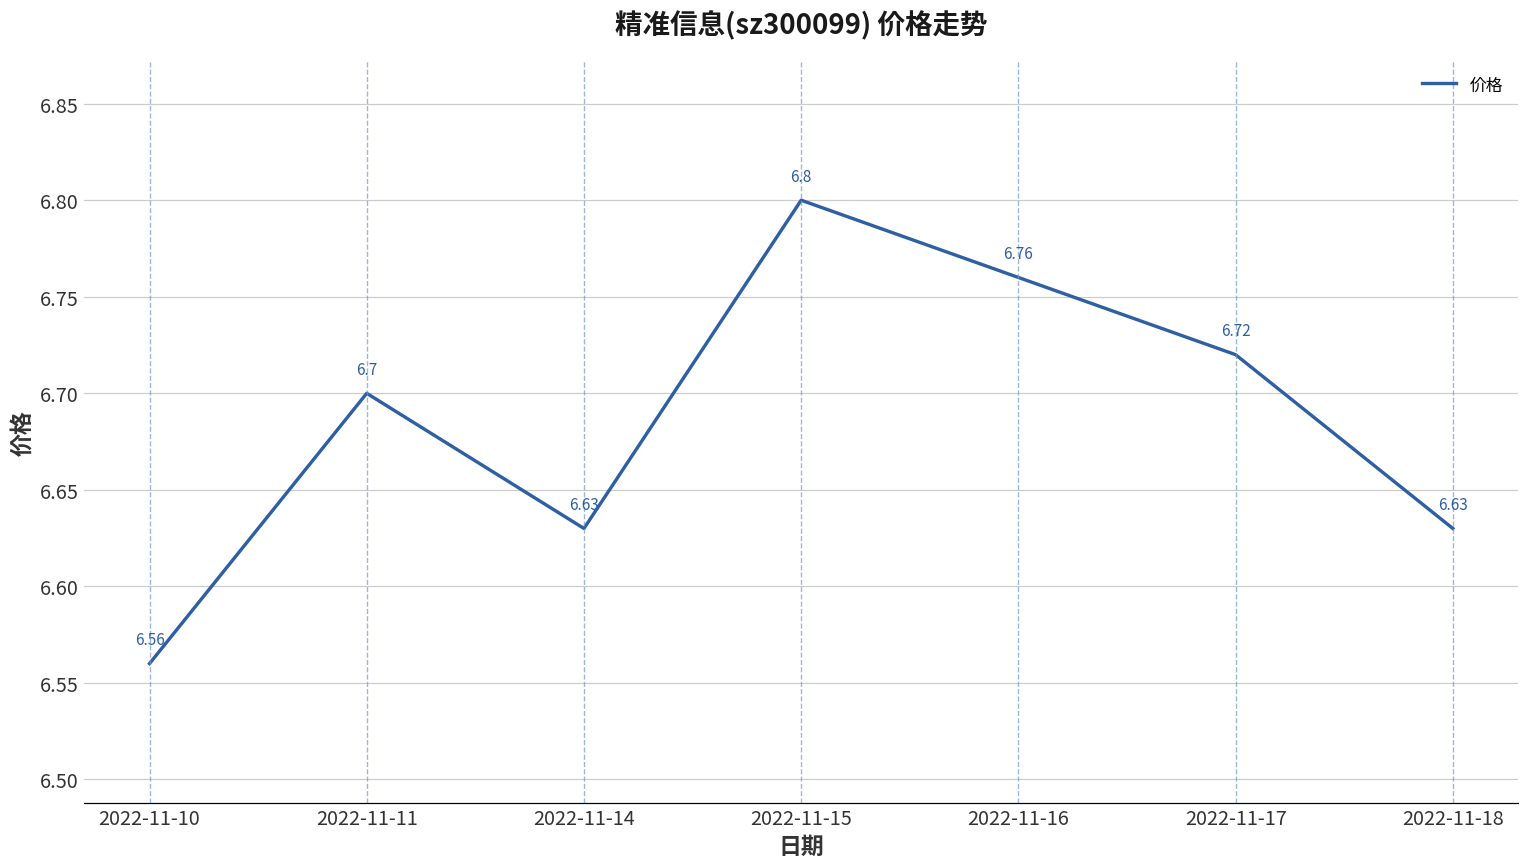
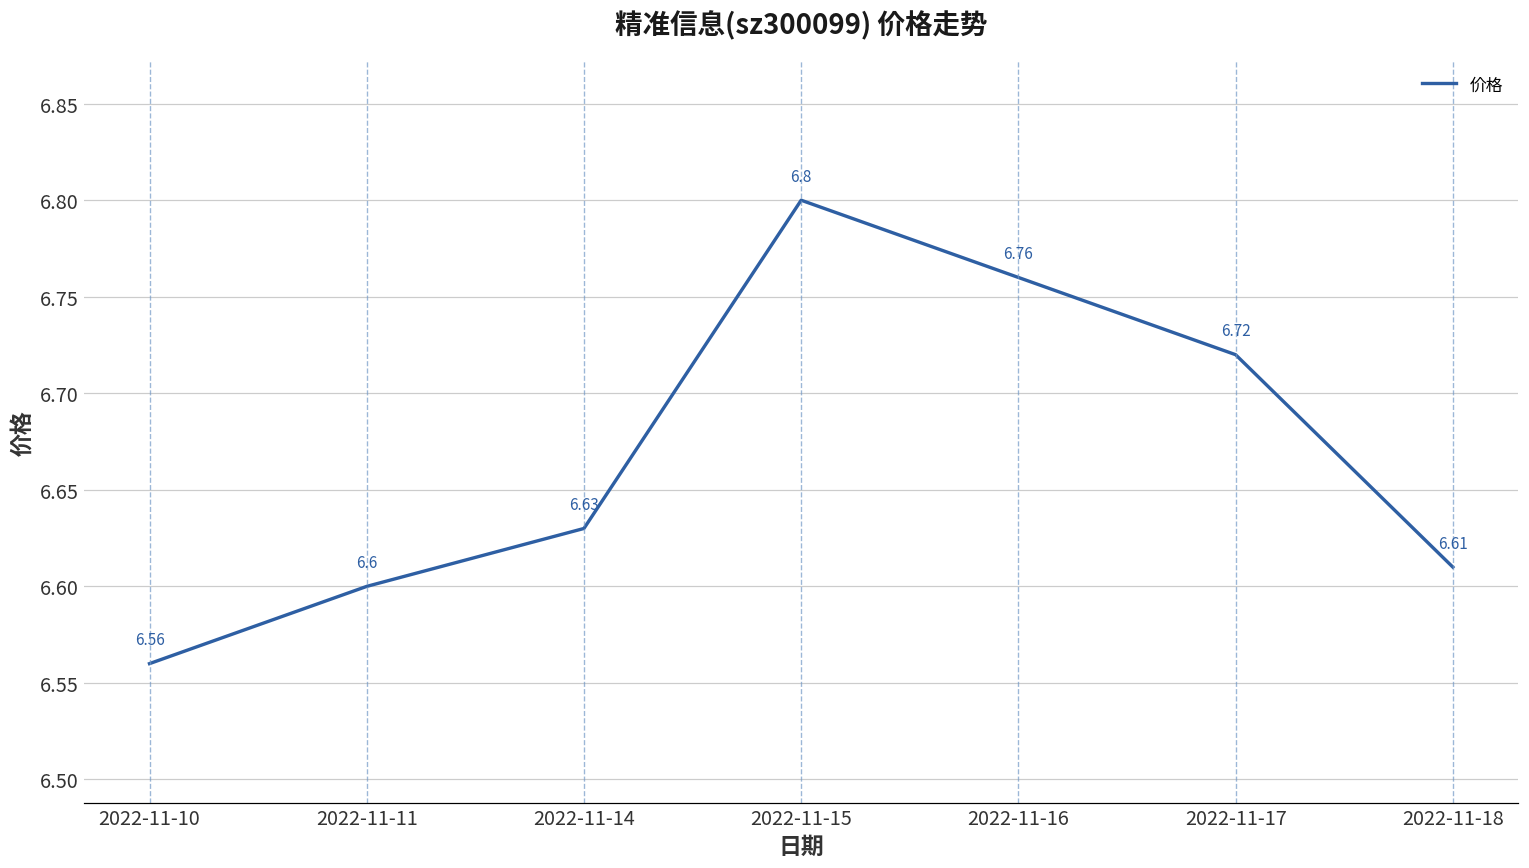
2022-11-11: 6.7 -> 6.6
2022-11-18: 6.63 -> 6.61
